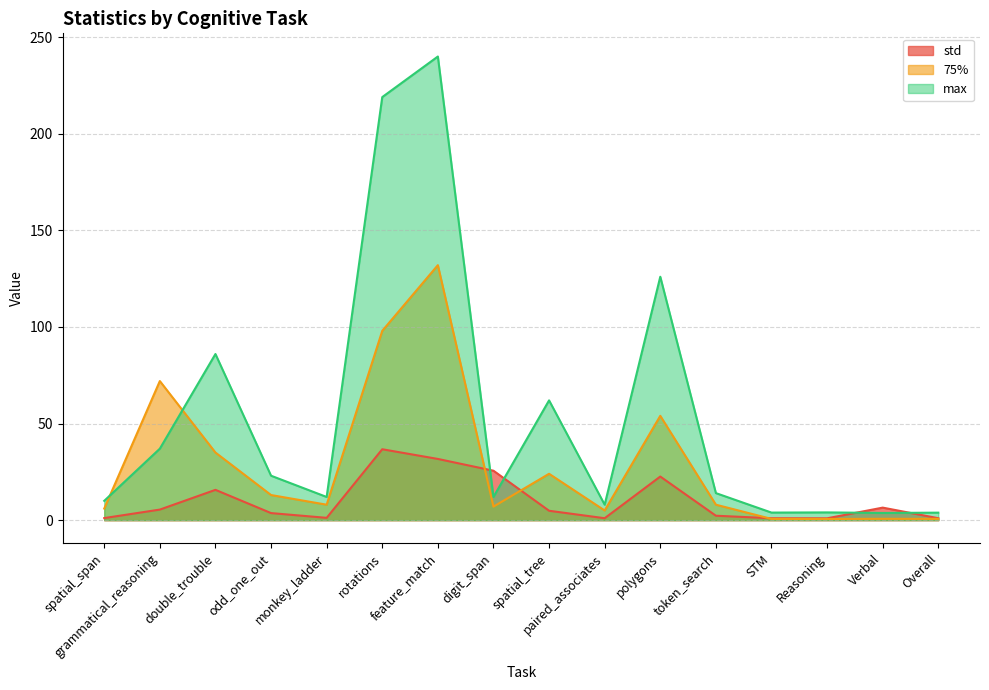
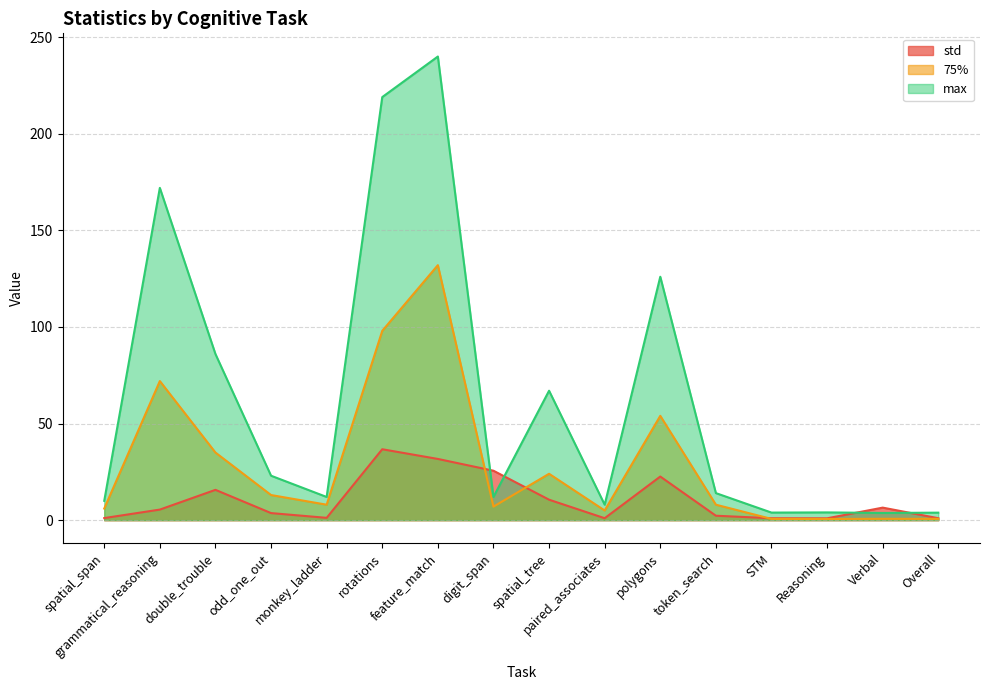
max, grammatical_reasoning: 37 -> 172
std, spatial_tree: 5 -> 11
max, spatial_tree: 62 -> 67
